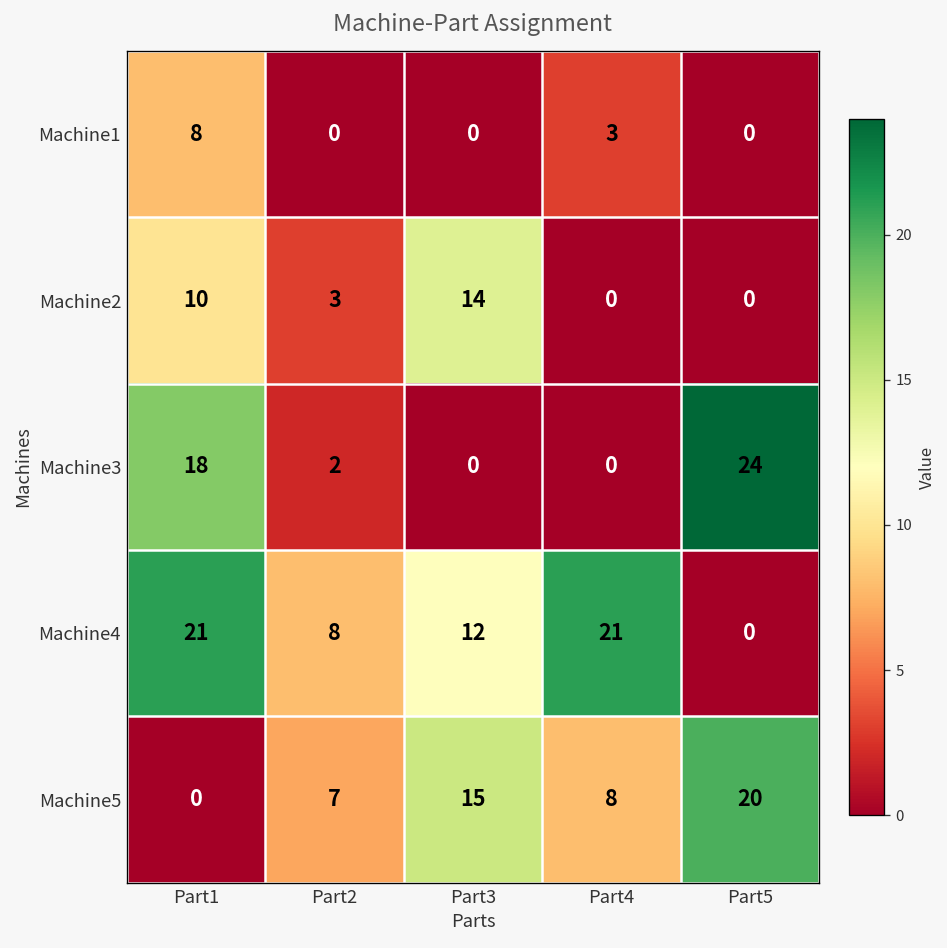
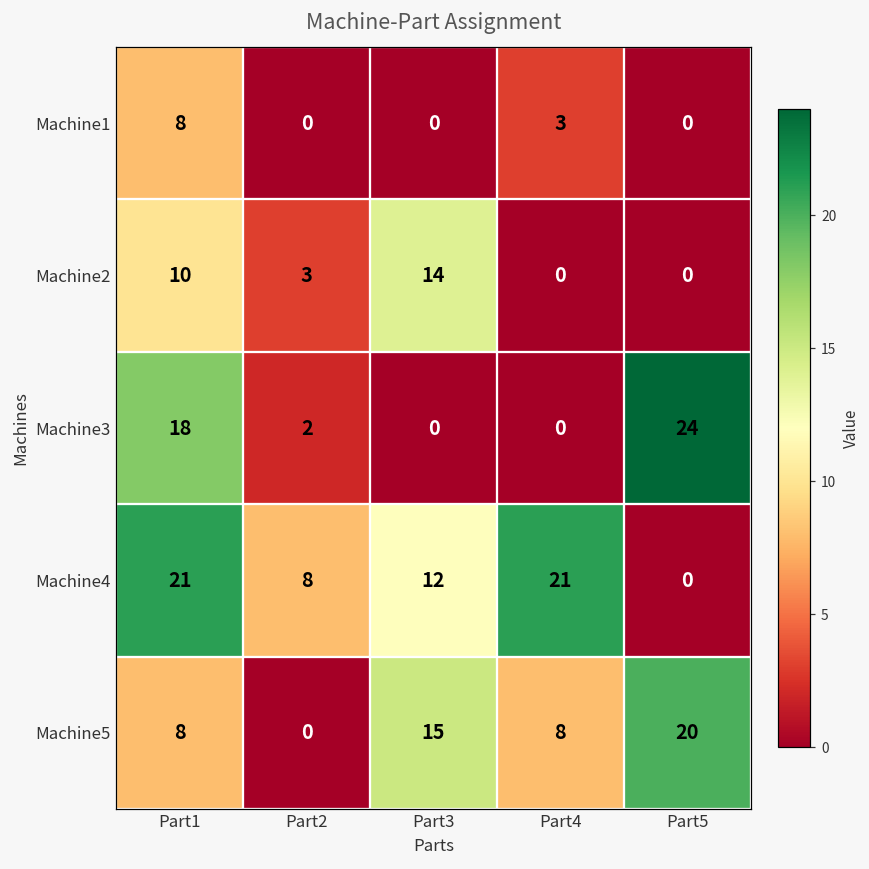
Machine5, Part1: 0 -> 8
Machine5, Part2: 7 -> 0
